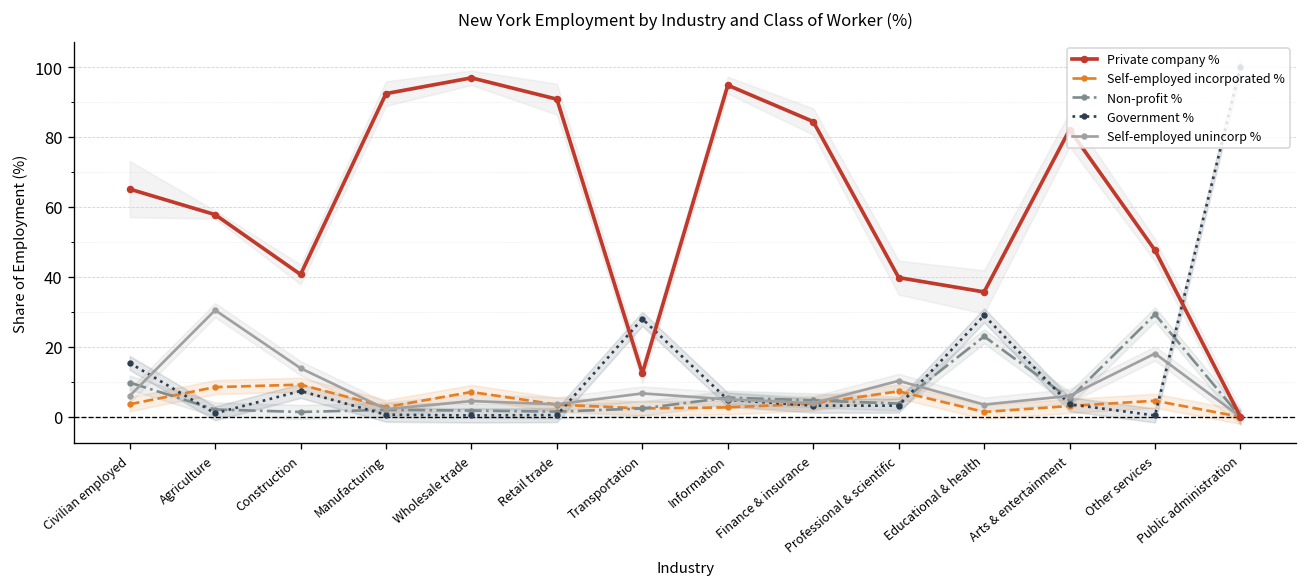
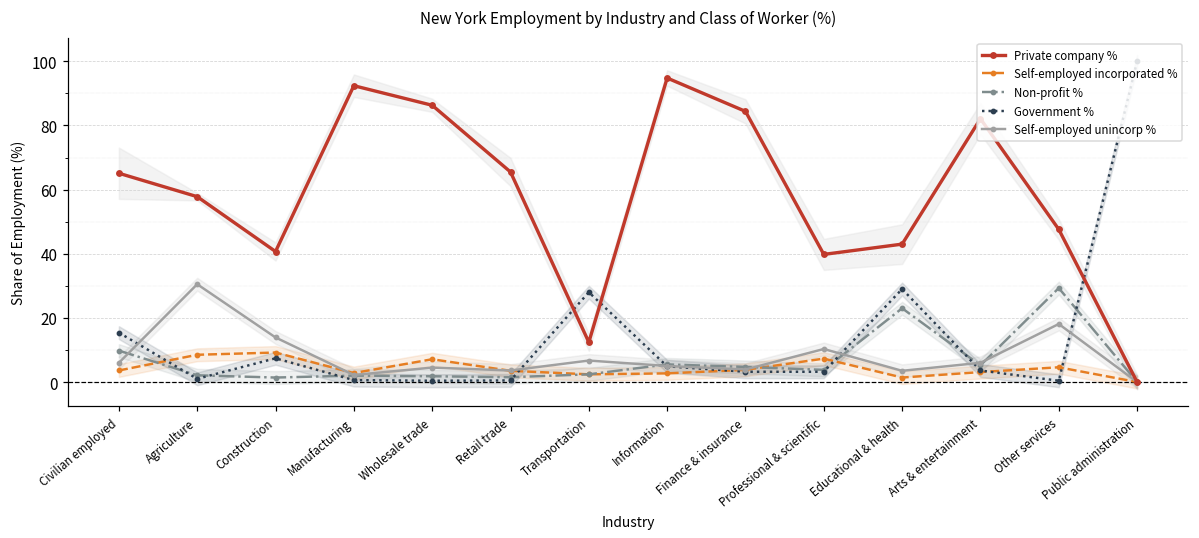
Private company %, Wholesale trade: 97 -> 86
Private company %, Retail trade: 91 -> 66
Private company %, Educational & health: 36 -> 43
